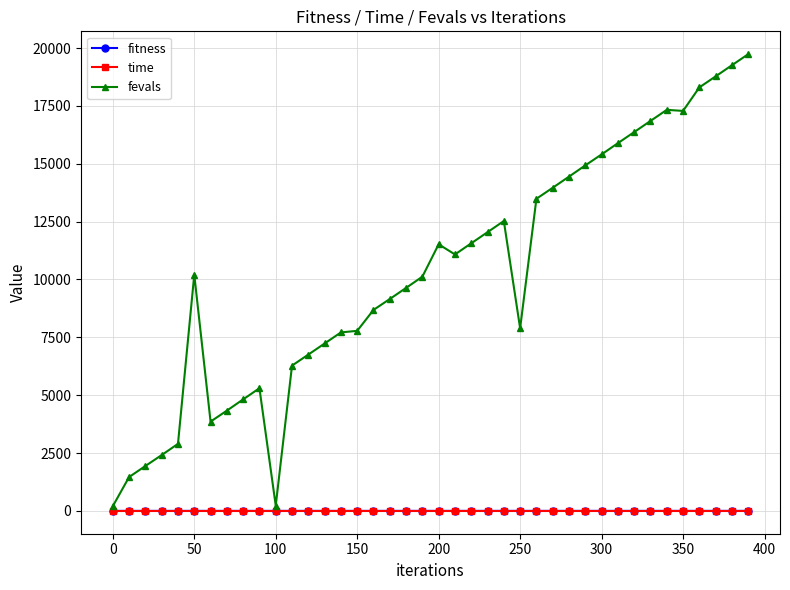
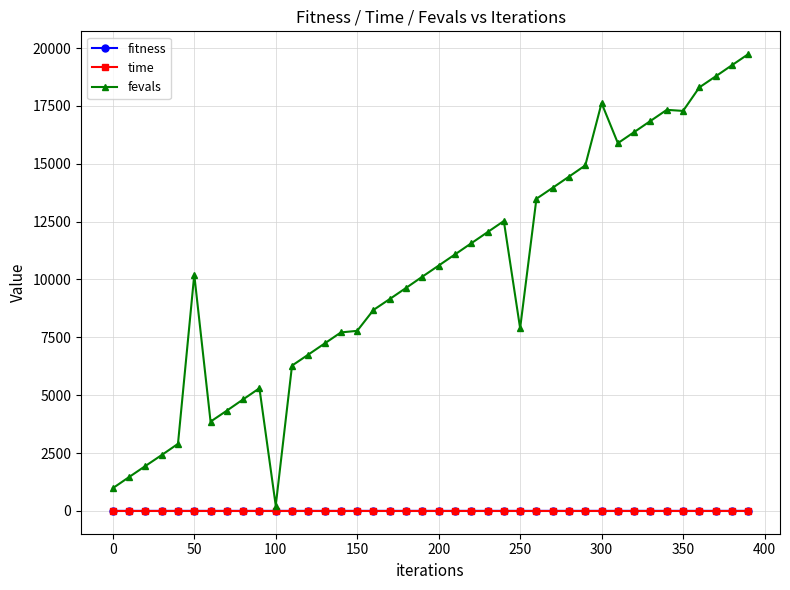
fevals, 0: 200 -> 1000
fevals, 200: 11500 -> 10600
fevals, 300: 15400 -> 17600
